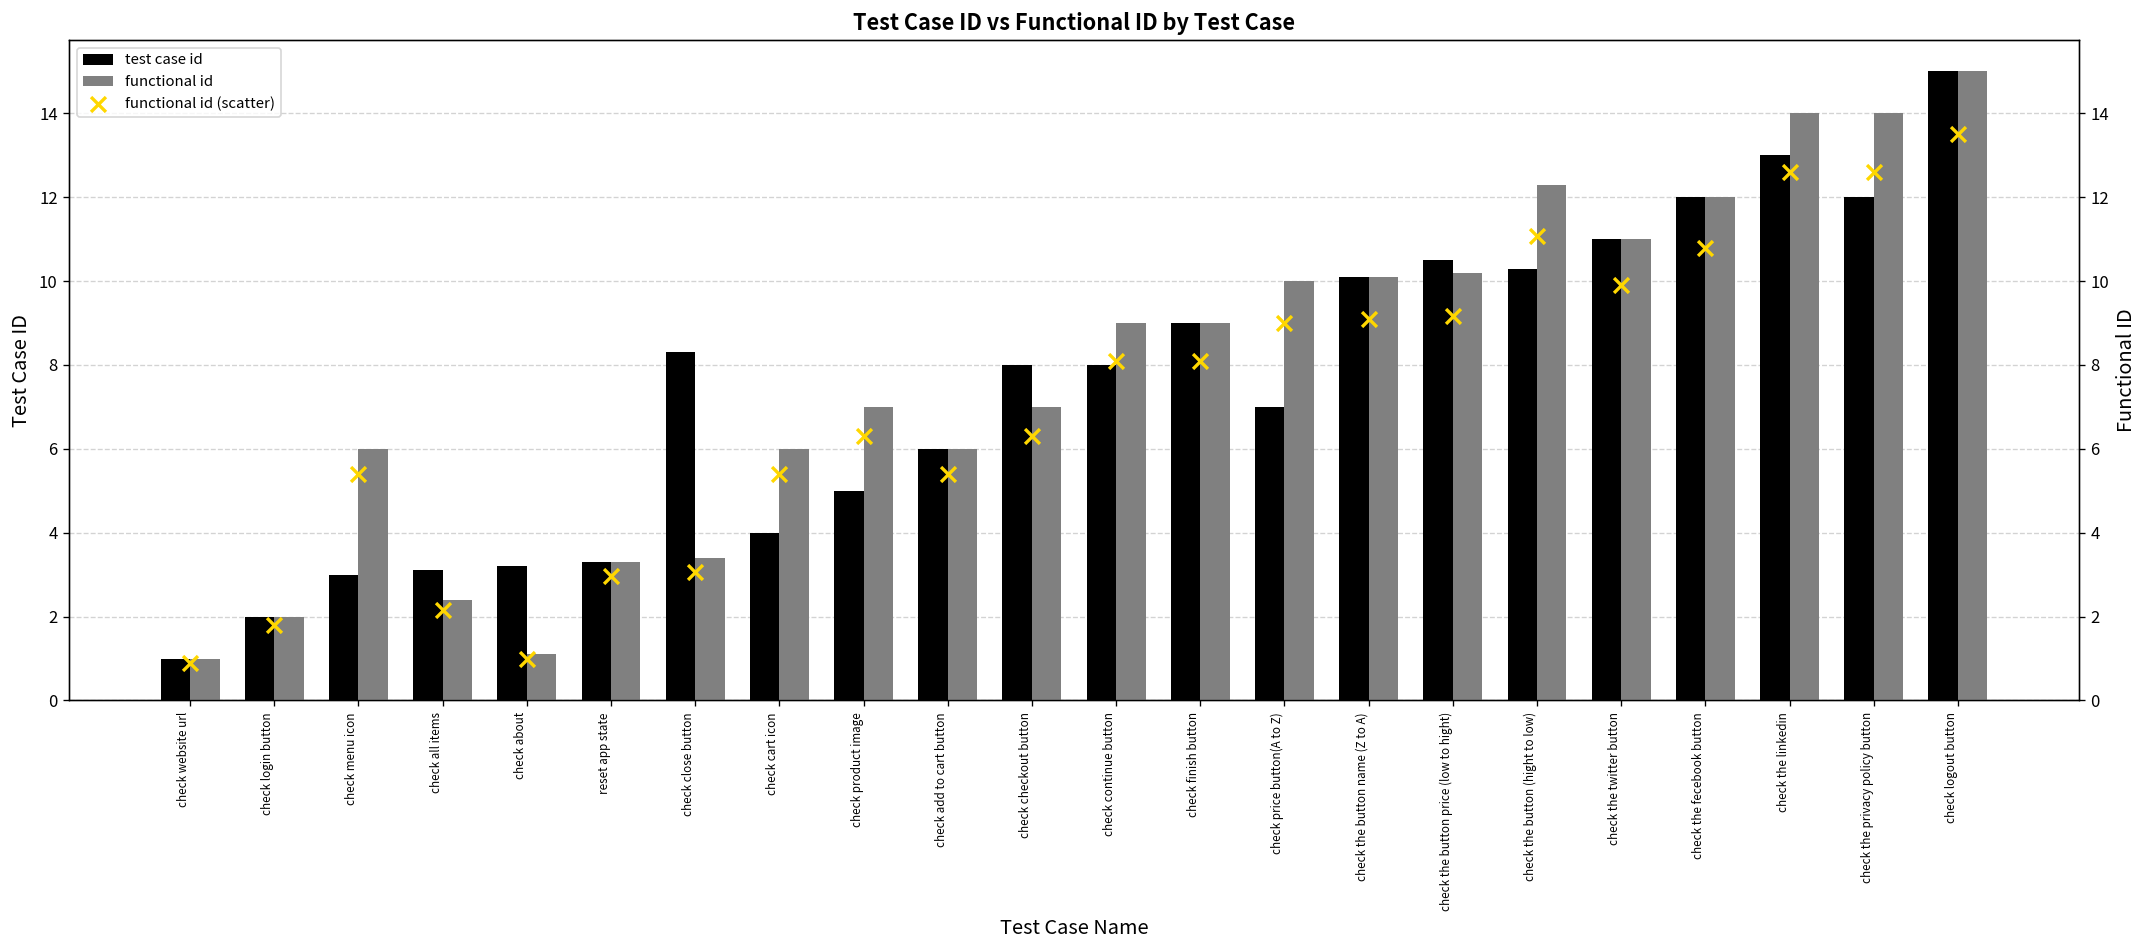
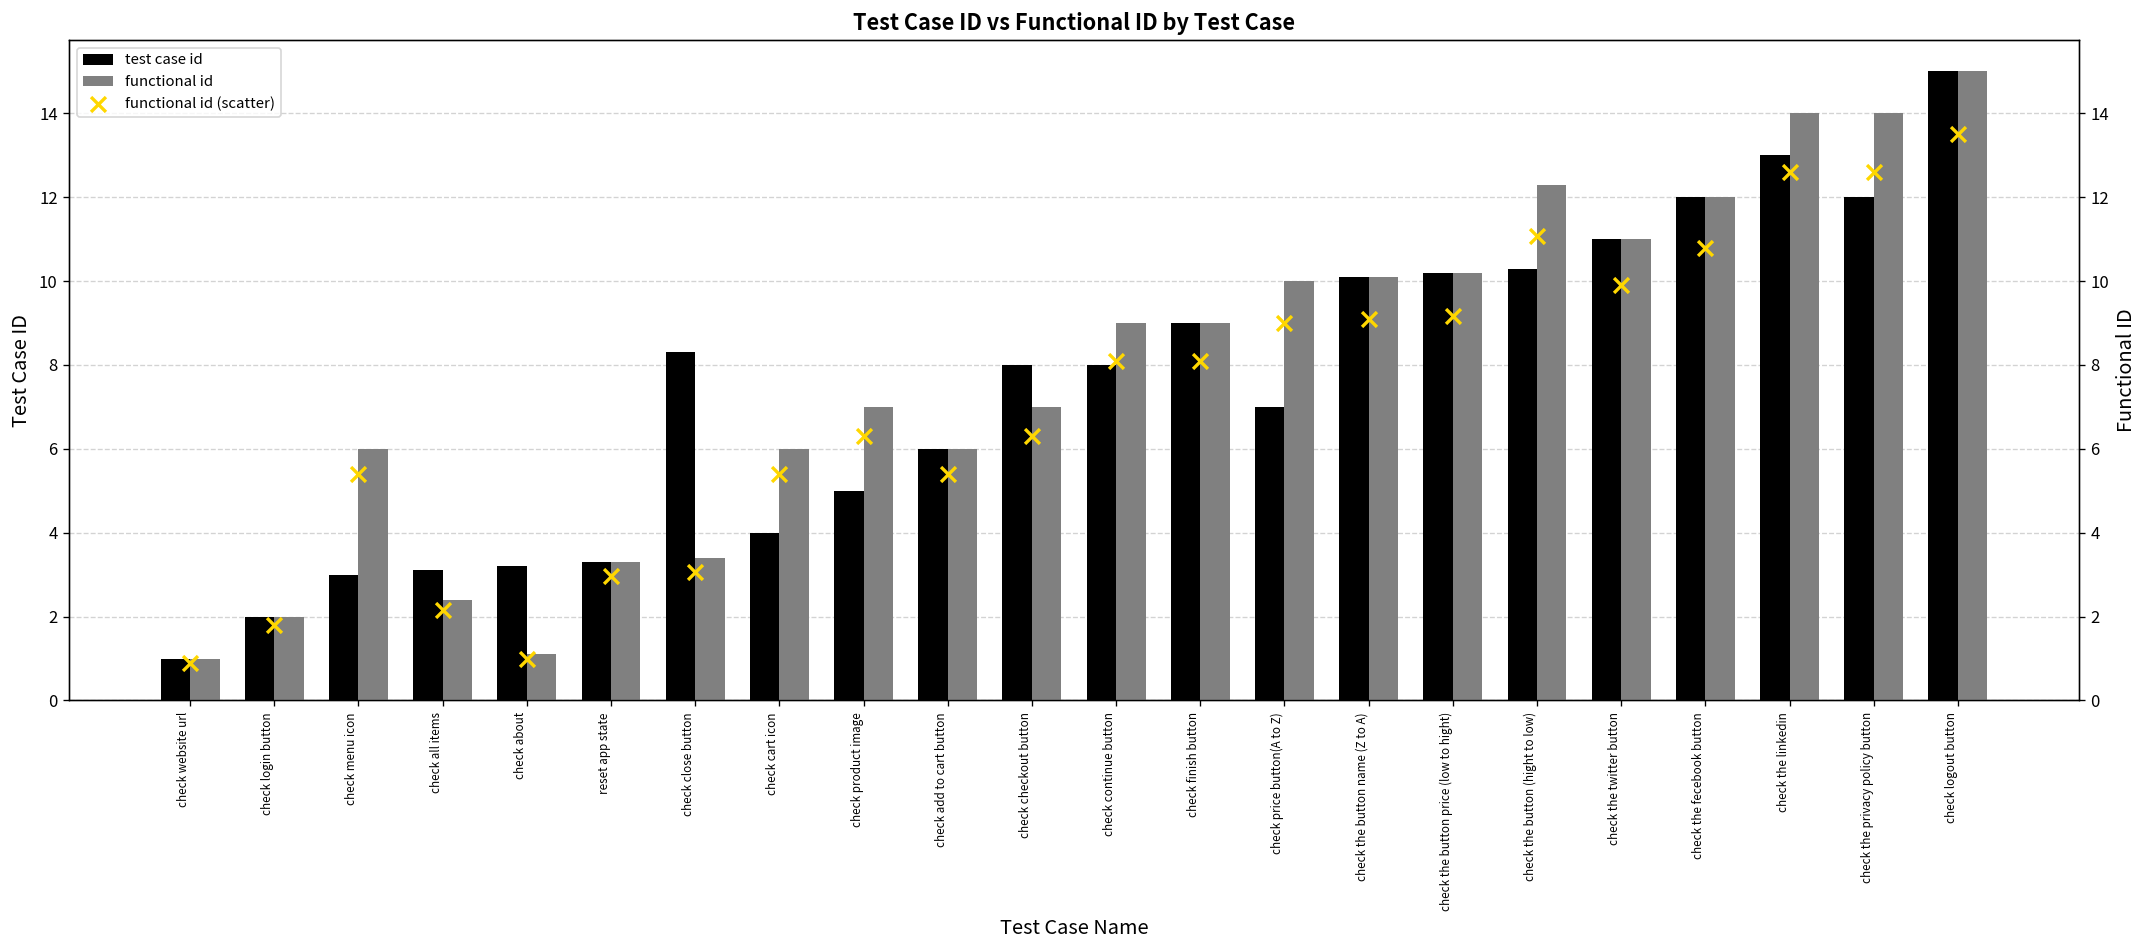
test case id, check the button price (low to hight): 10.5 -> 10.2
